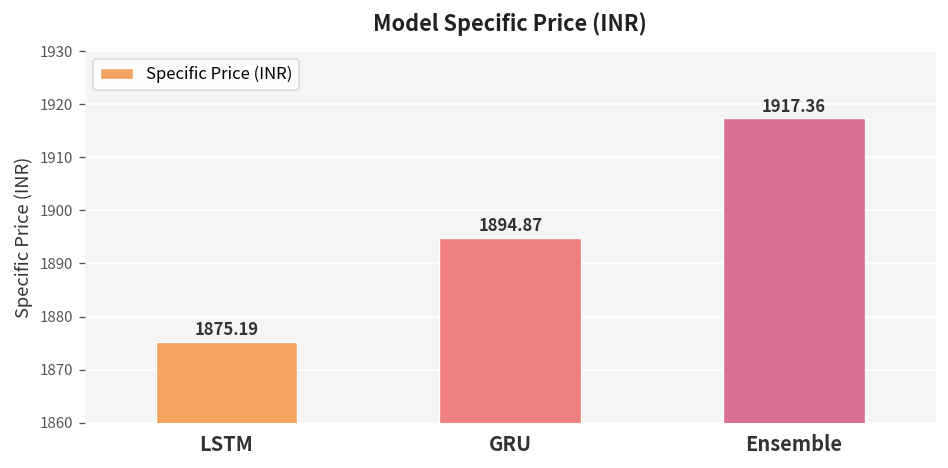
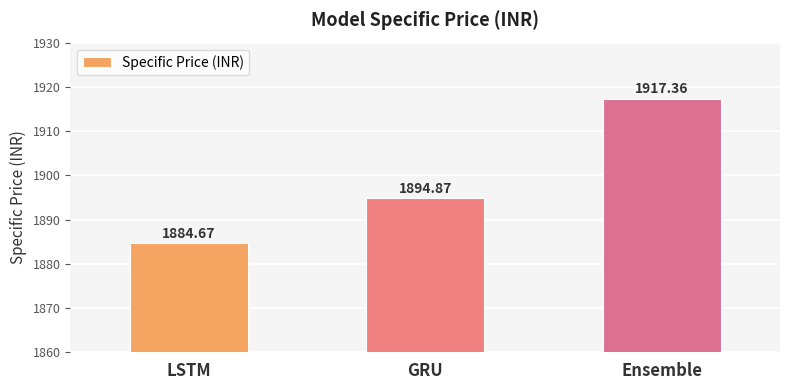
LSTM: 1875.19 -> 1884.67
